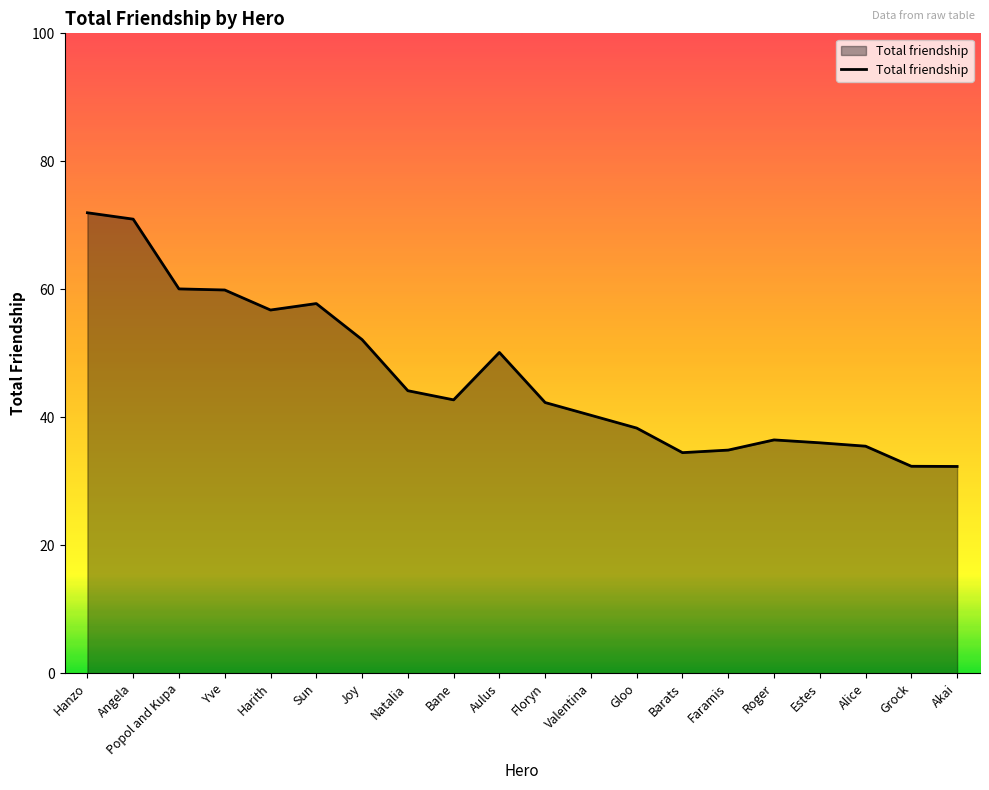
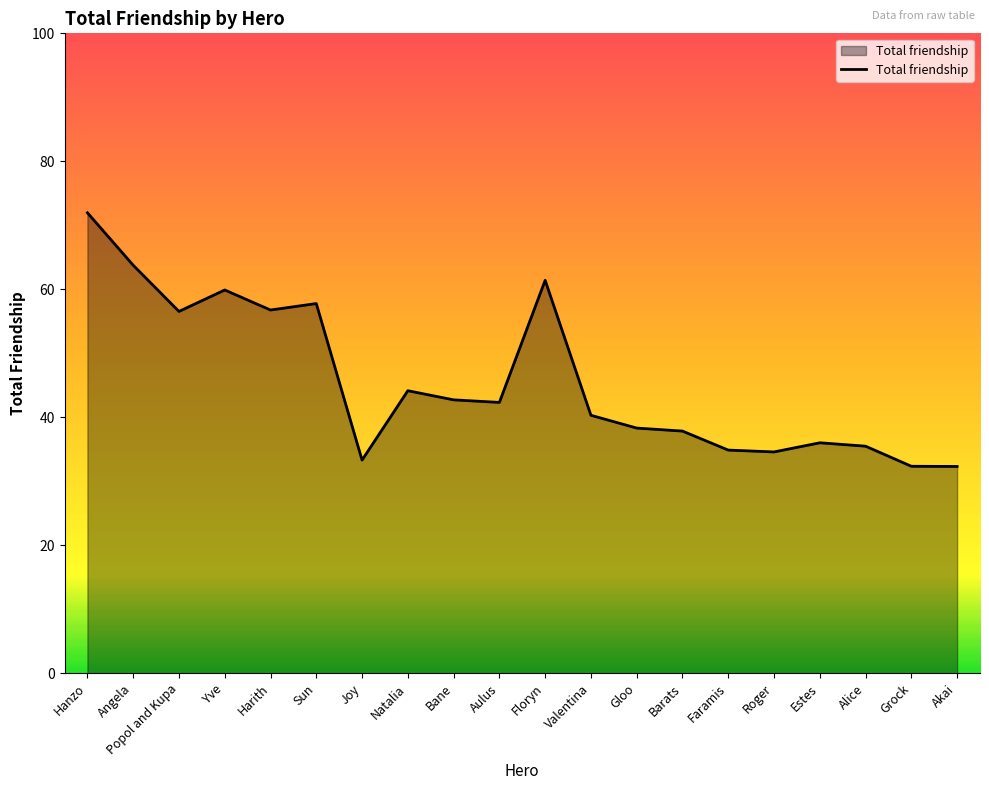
Angela: 71 -> 64
Popol and Kupa: 60 -> 57
Joy: 52 -> 33
Aulus: 50 -> 42
Floryn: 42 -> 61
Barats: 34 -> 38
Roger: 36 -> 35
